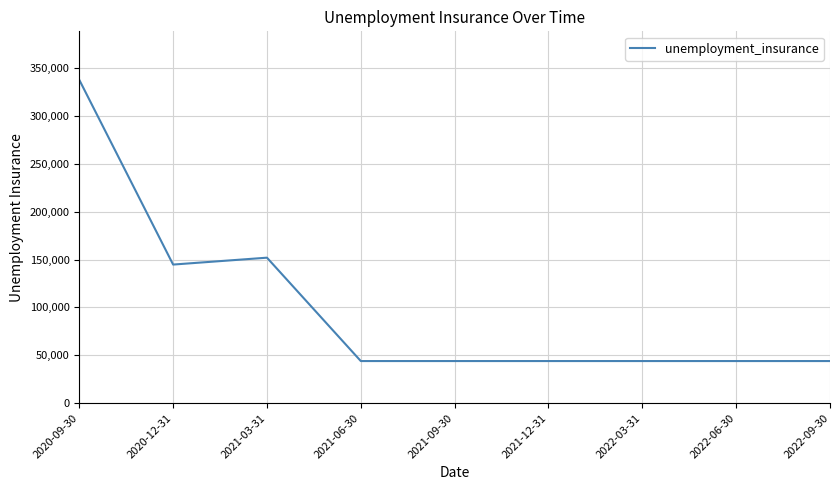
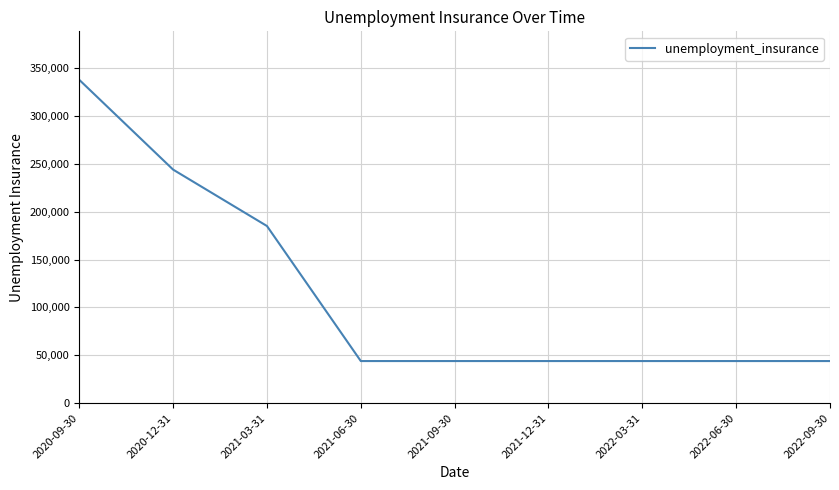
2020-12-31: 140,000 -> 240,000
2021-03-31: 150,000 -> 190,000
